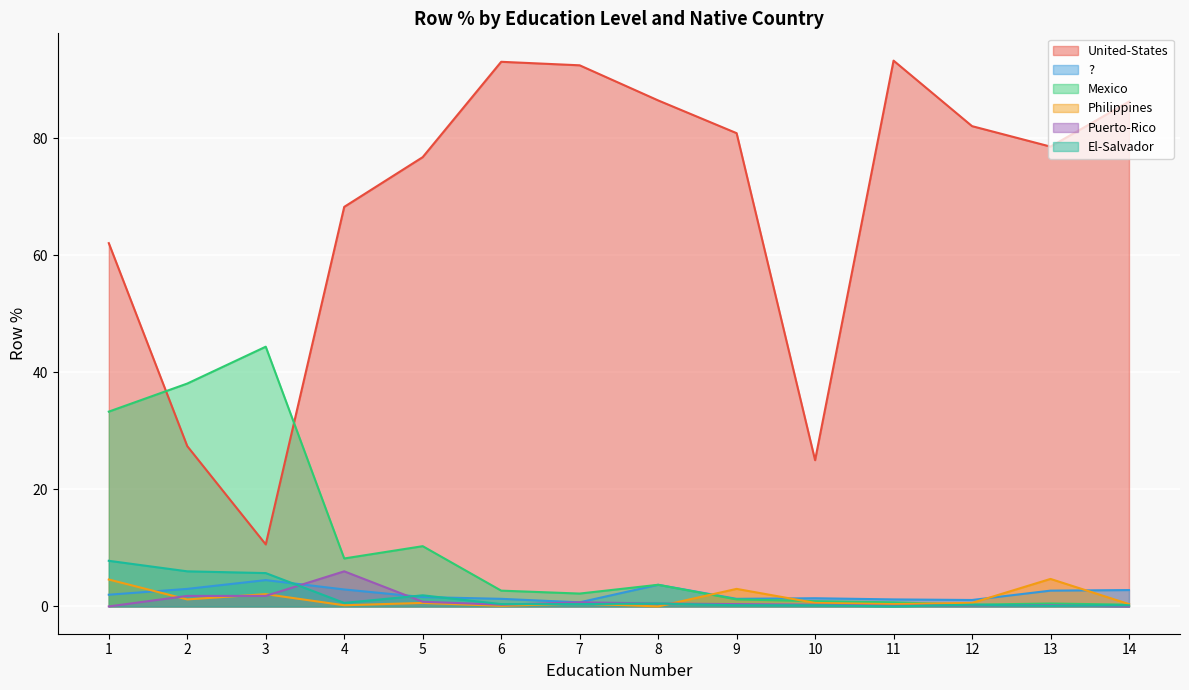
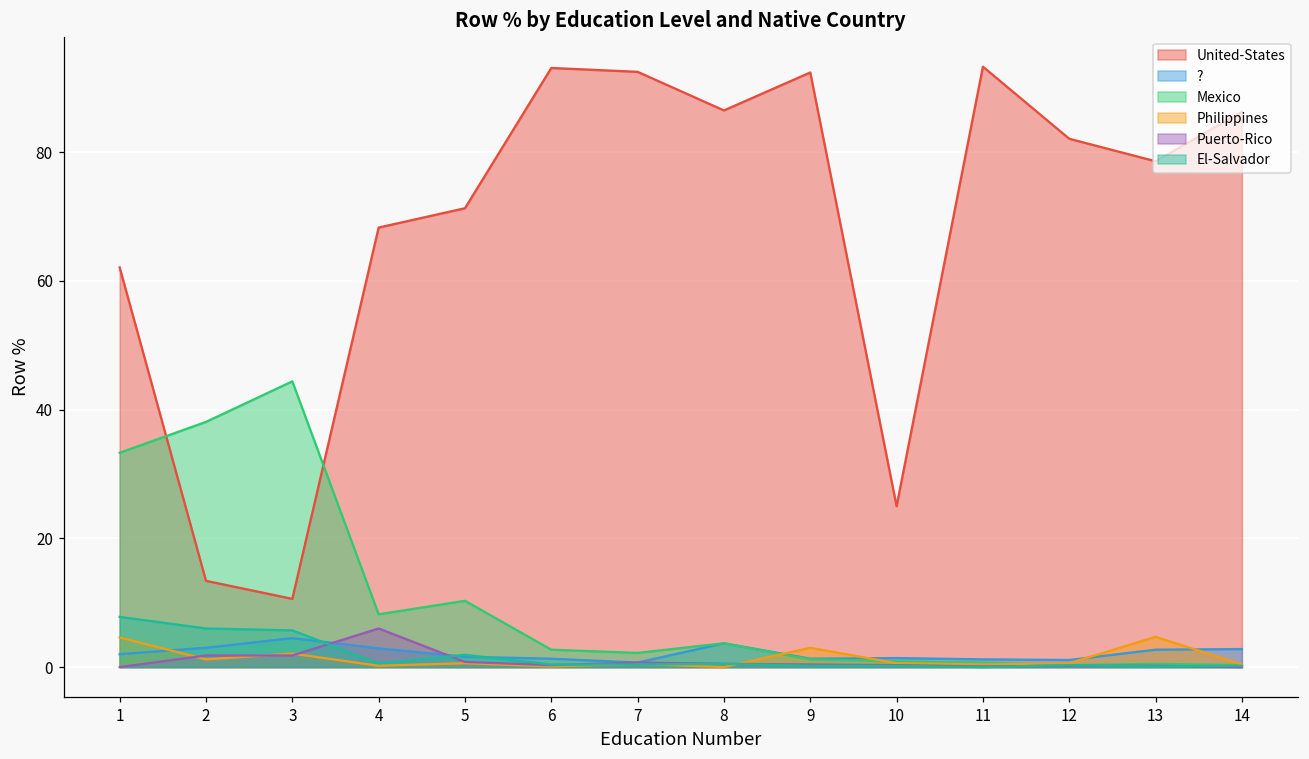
United-States, 2: 27 -> 13
United-States, 5: 77 -> 71
United-States, 9: 81 -> 92
